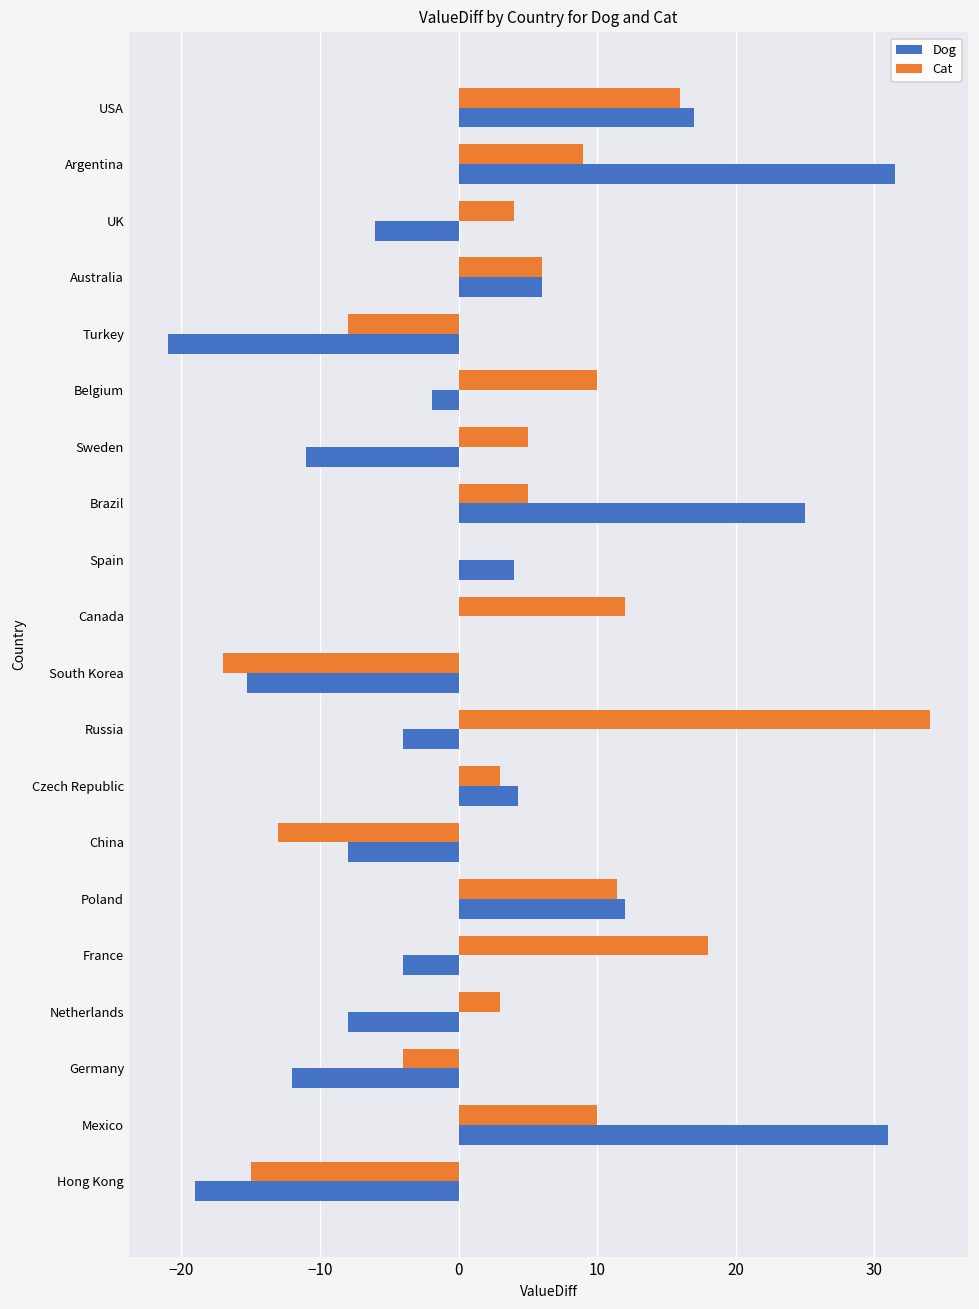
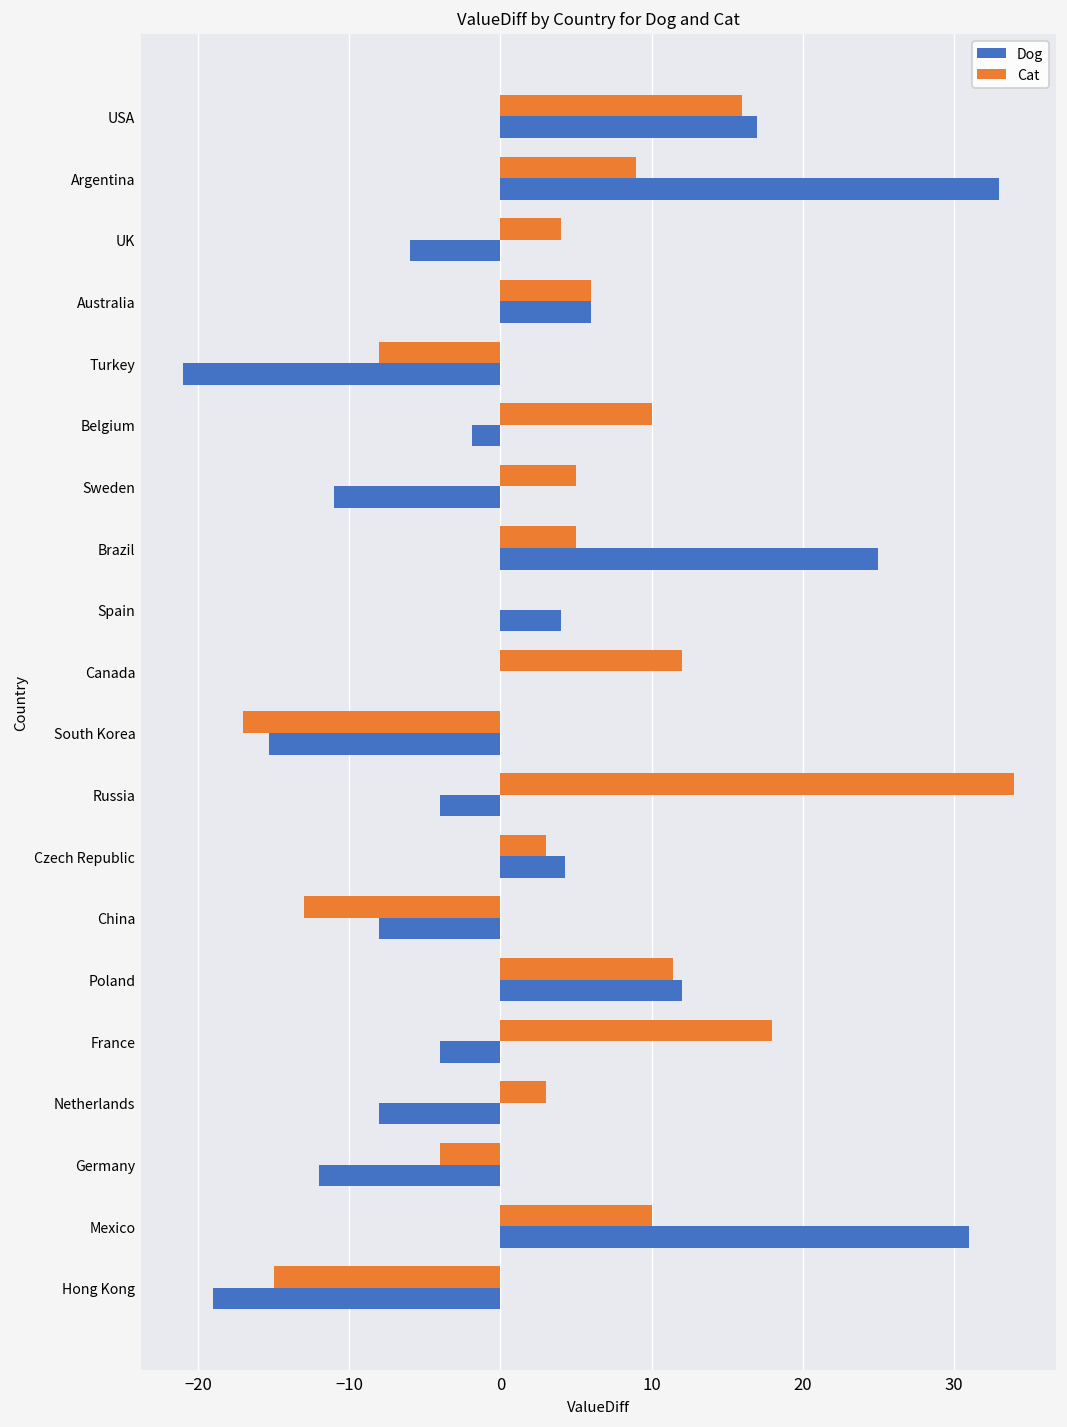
Dog, Argentina: 31.5 -> 33.0
